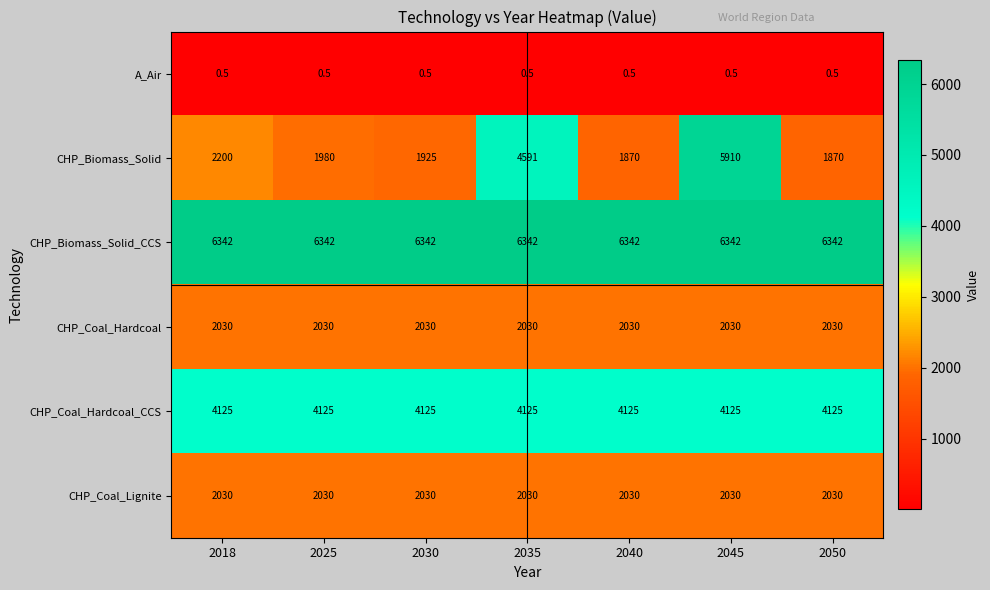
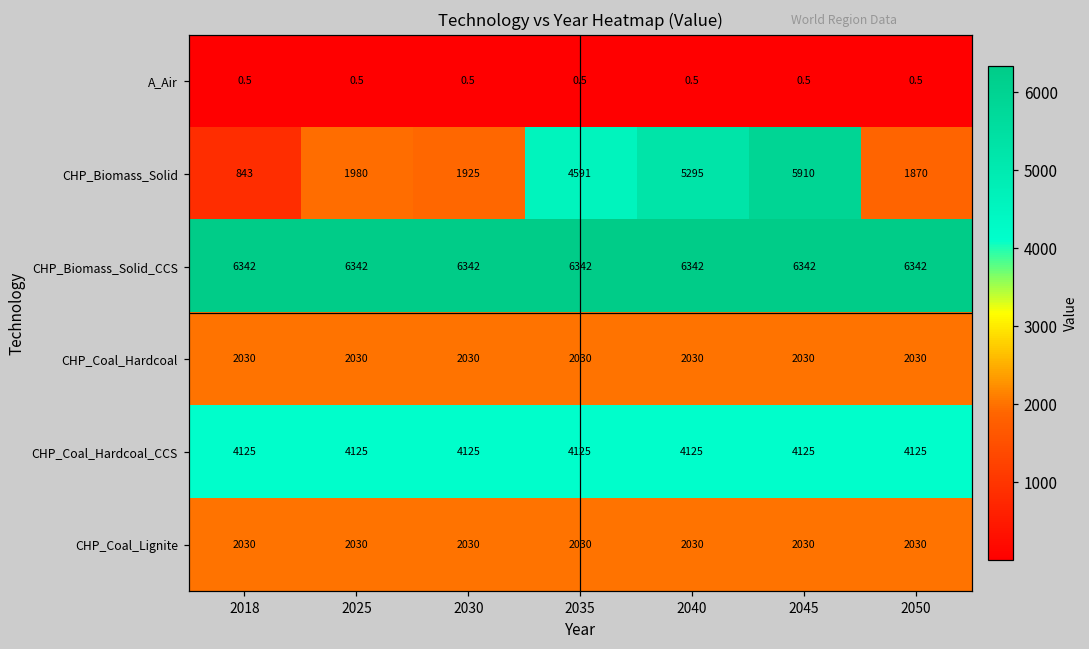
CHP_Biomass_Solid, 2018: 2200 -> 843
CHP_Biomass_Solid, 2040: 1870 -> 5295
